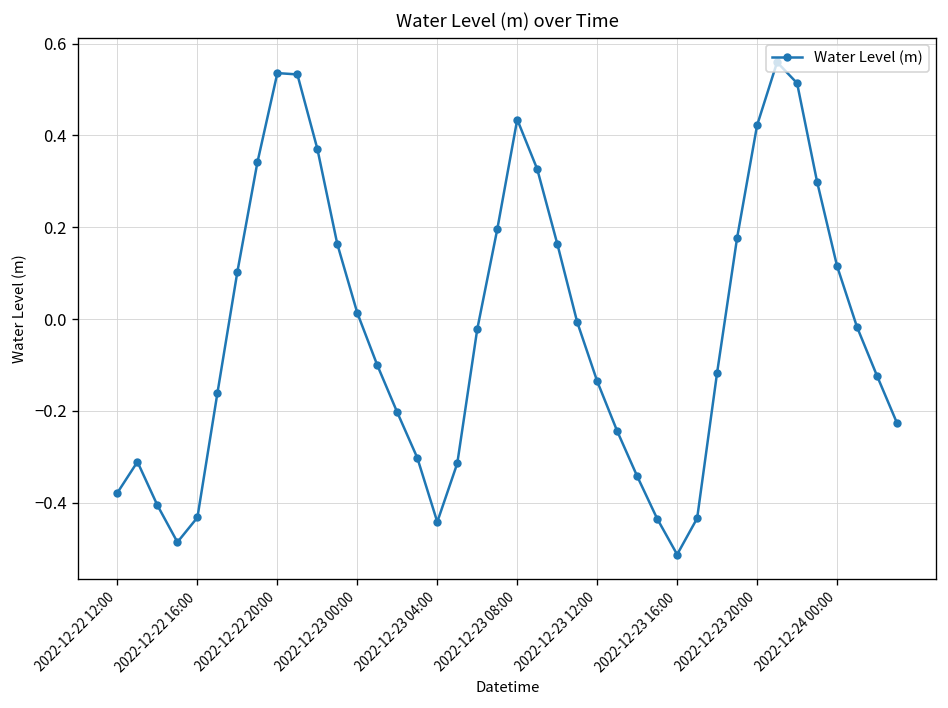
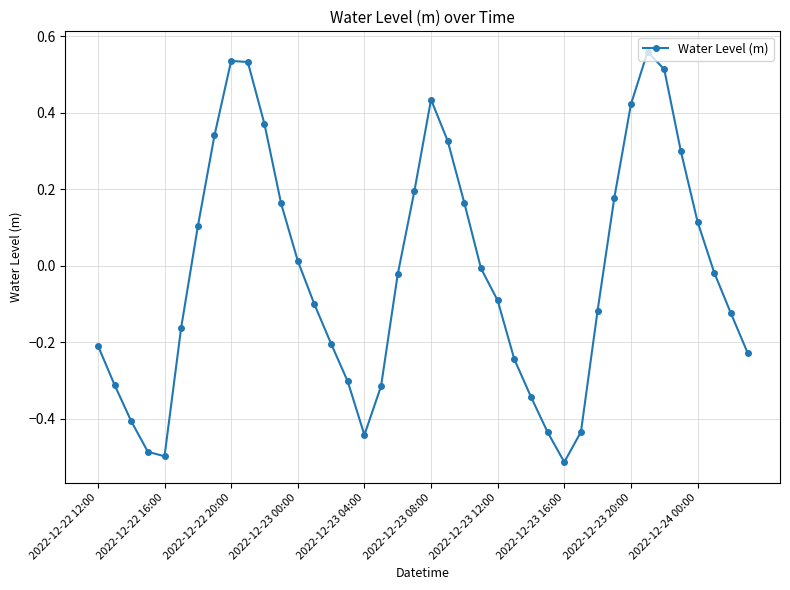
2022-12-22 12:00: -0.38 -> -0.21
2022-12-22 16:00: -0.43 -> -0.50
2022-12-23 12:00: -0.14 -> -0.09
